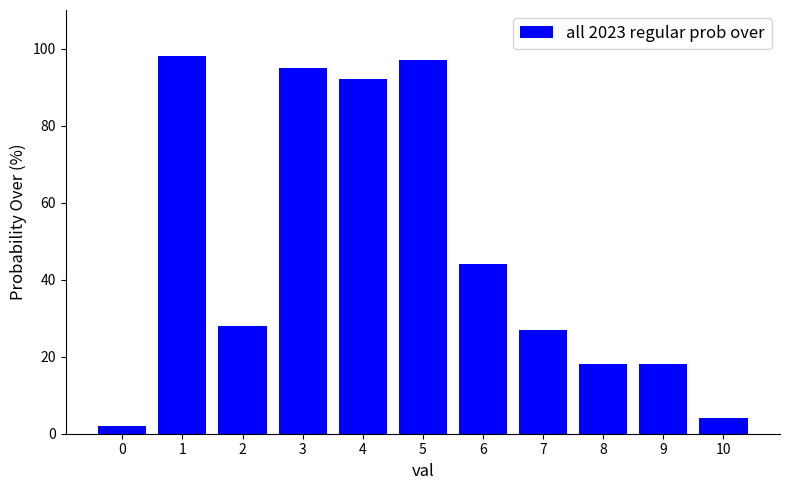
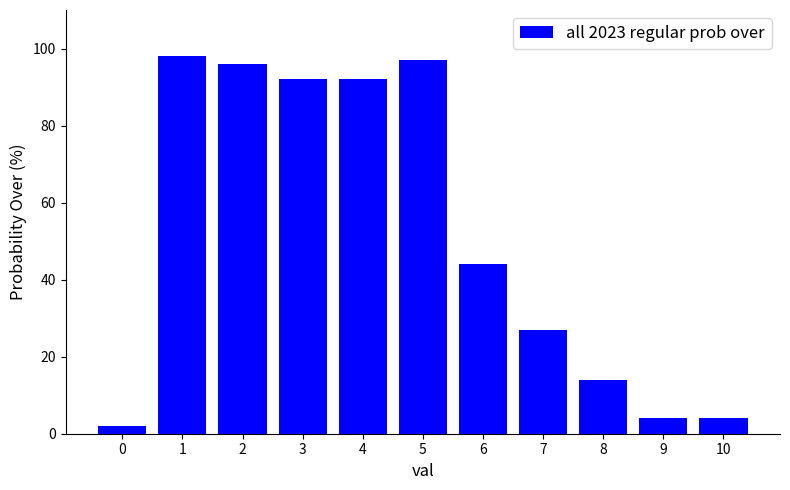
2: 28 -> 96
3: 95 -> 92
8: 18 -> 14
9: 18 -> 4
